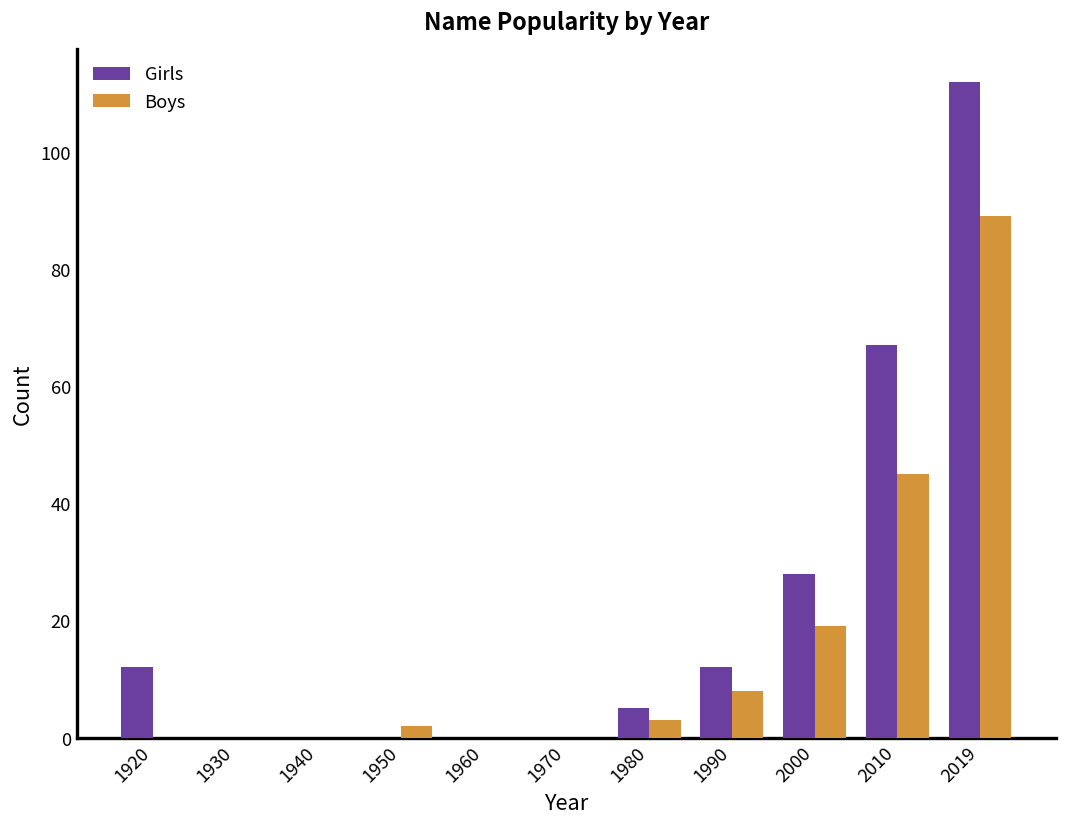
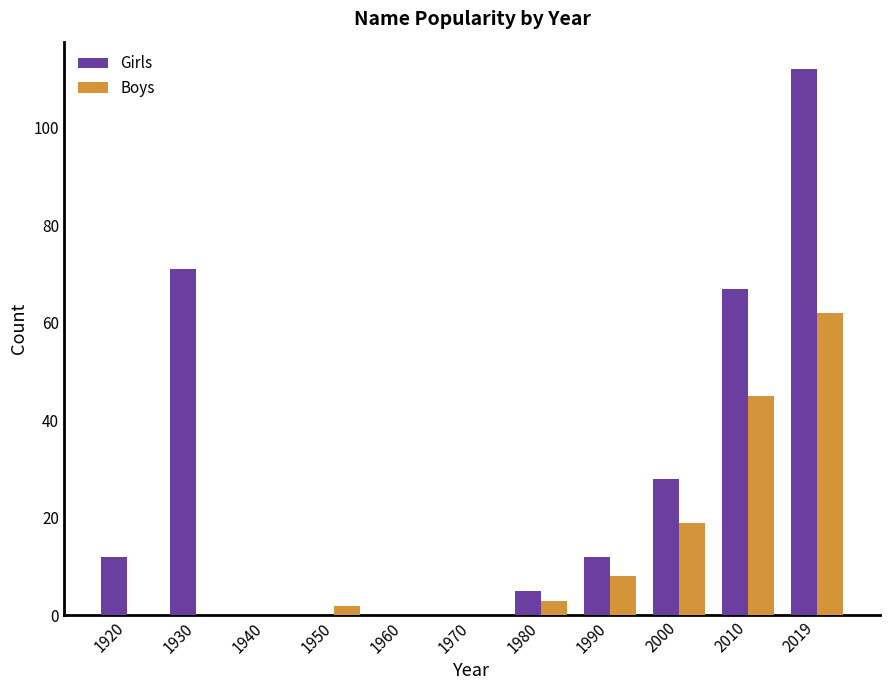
Girls, 1930: 0 -> 71
Boys, 2019: 89 -> 62
